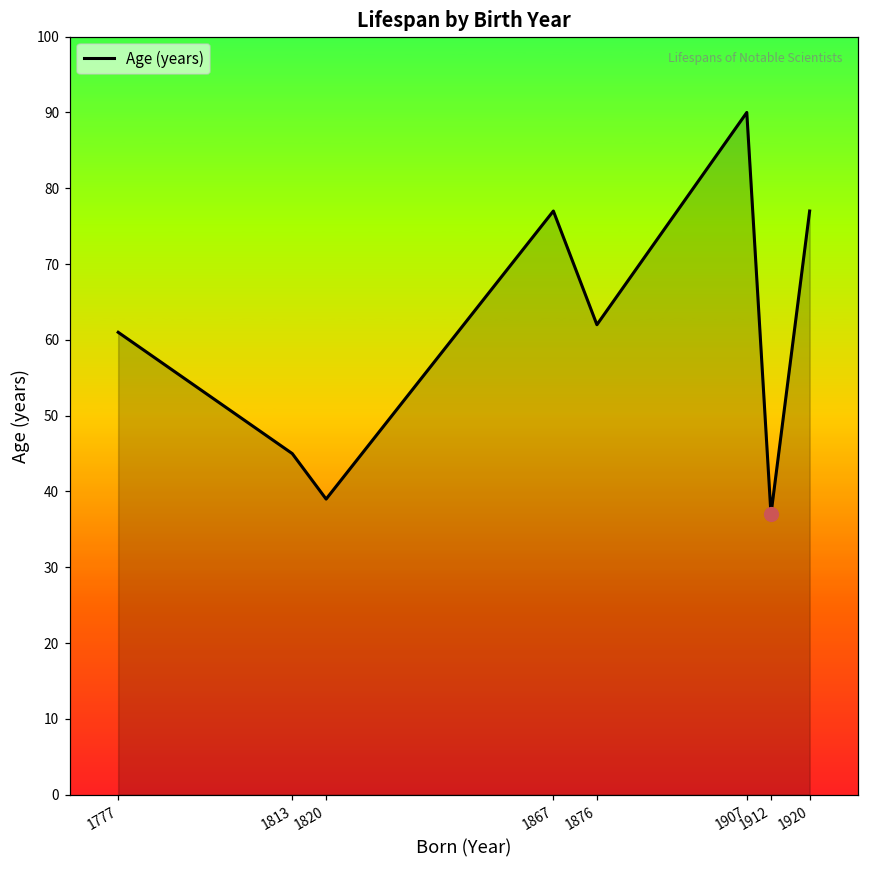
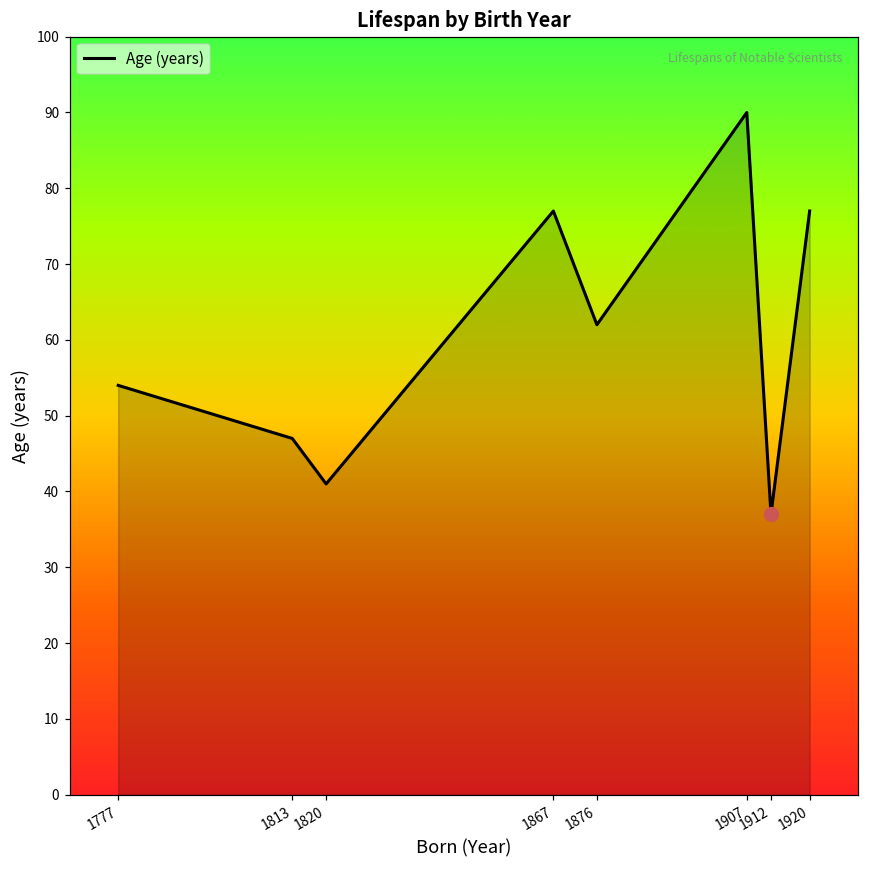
Age (years), 1777: 61 -> 54
Age (years), 1813: 45 -> 47
Age (years), 1820: 39 -> 41
